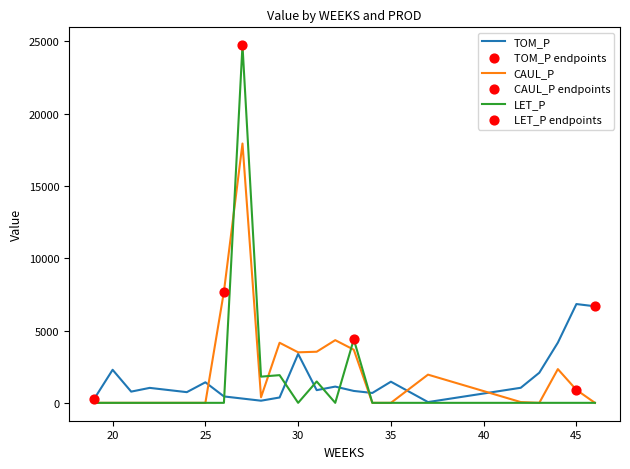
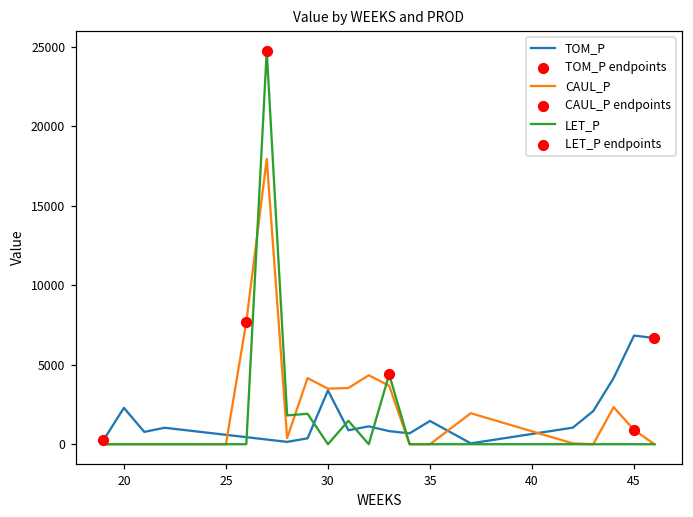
TOM_P, 25: 1400 -> 600
